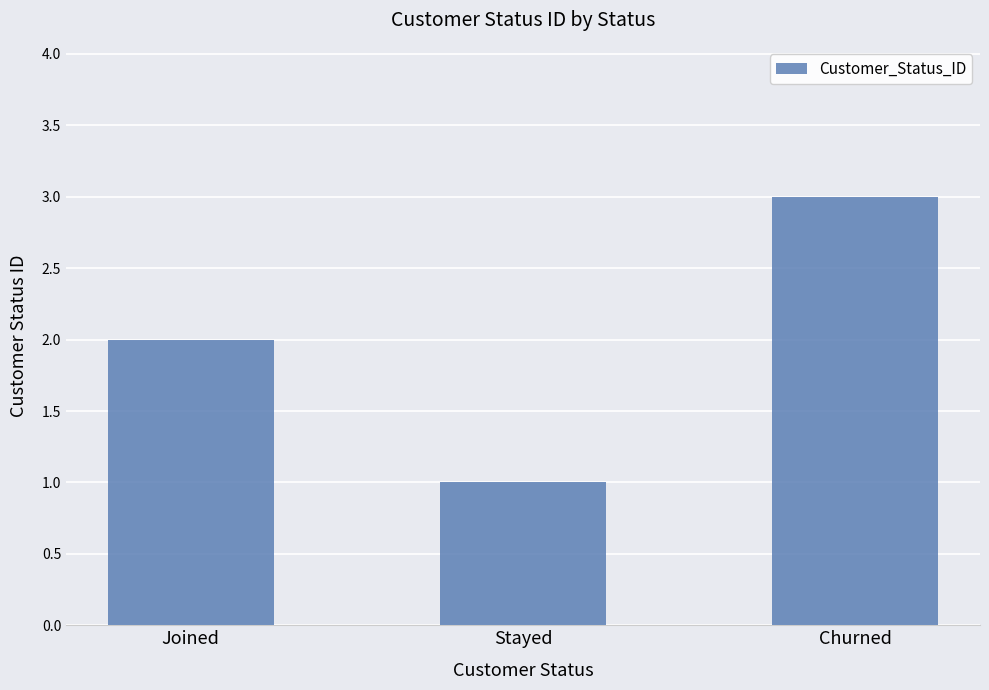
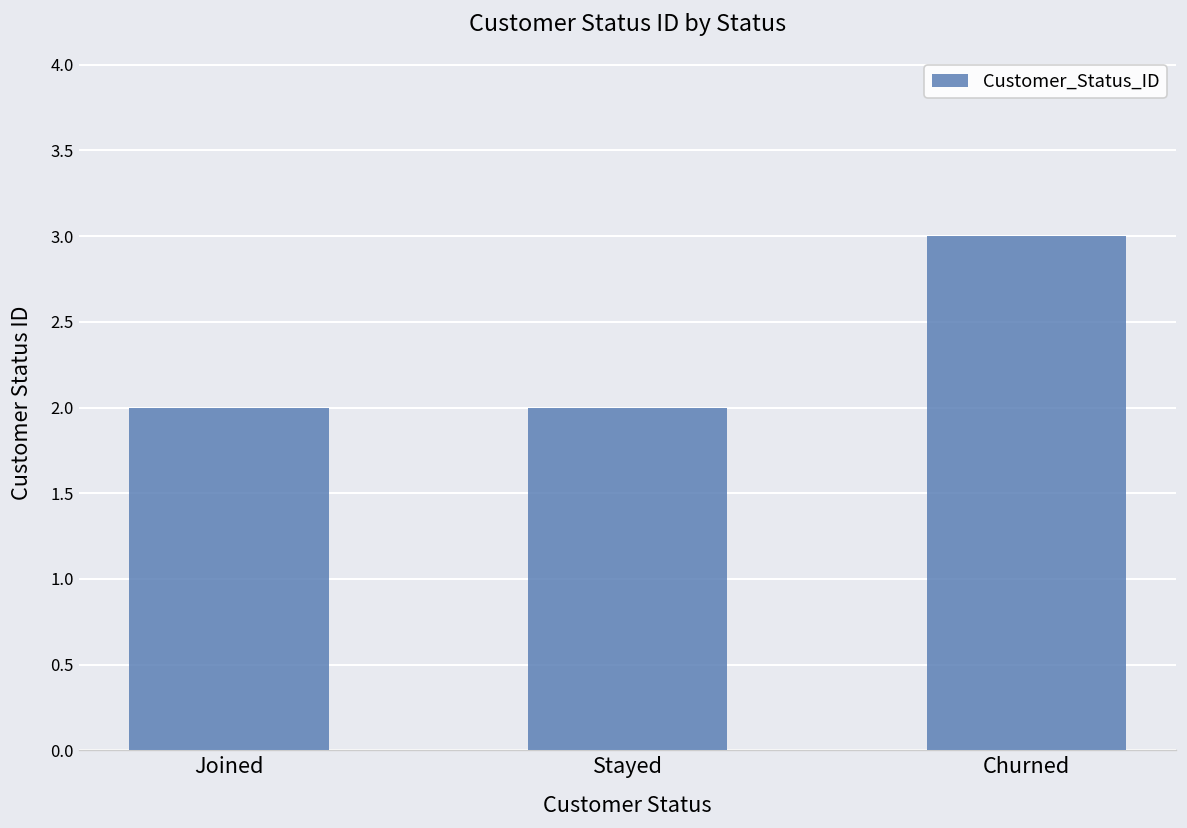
Stayed: 1 -> 2
